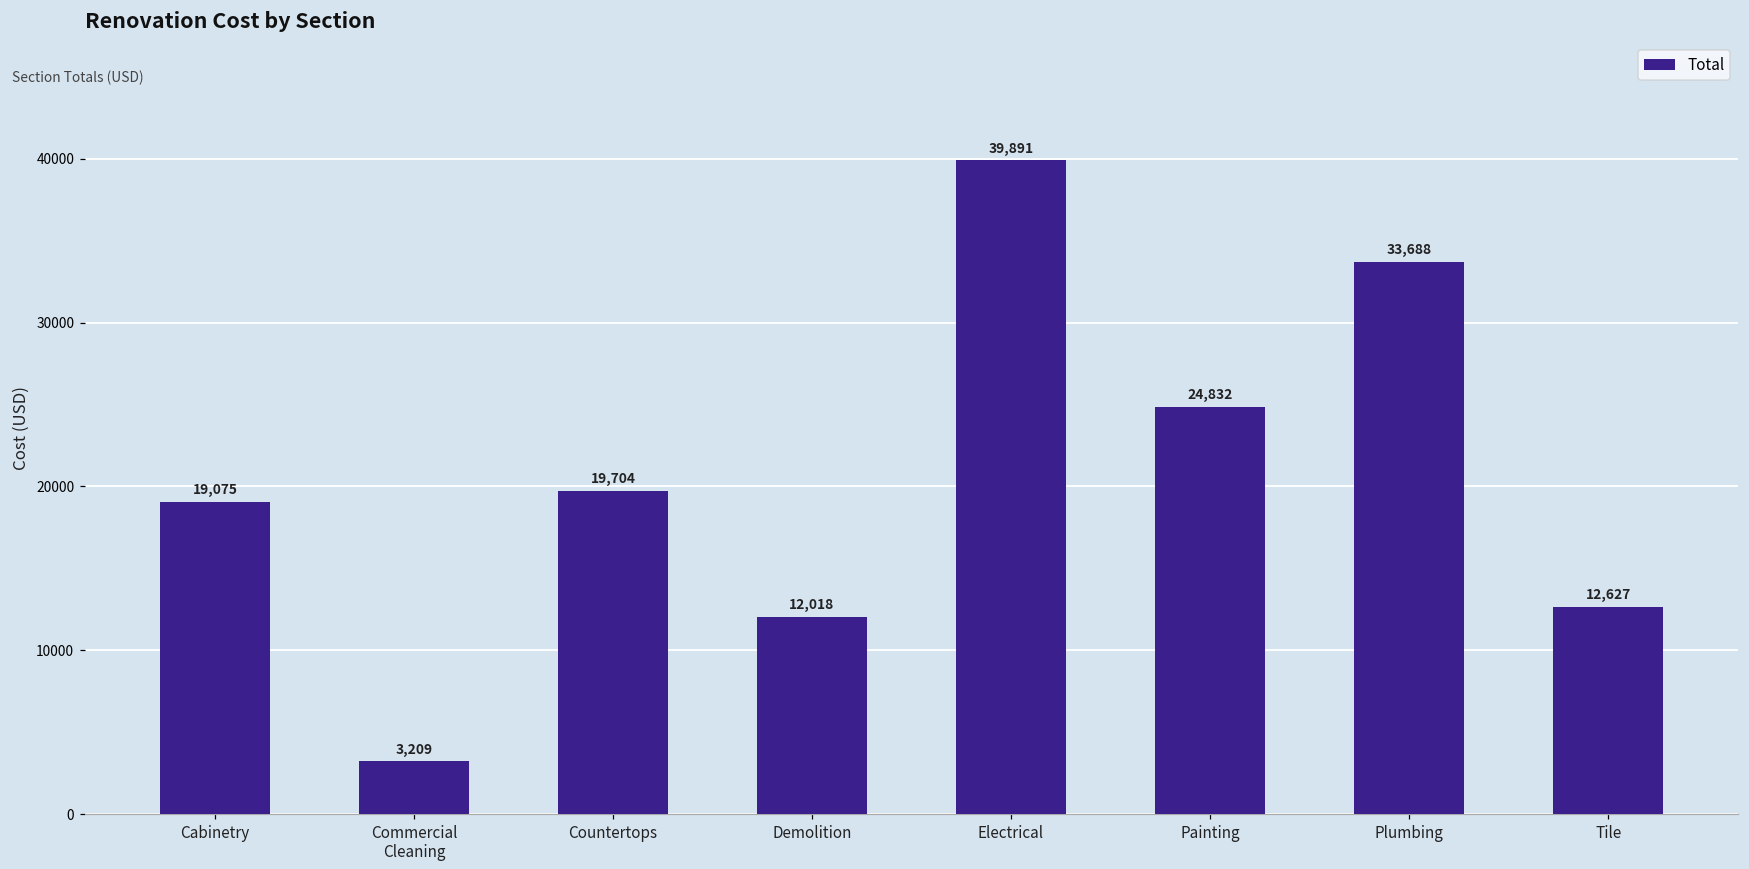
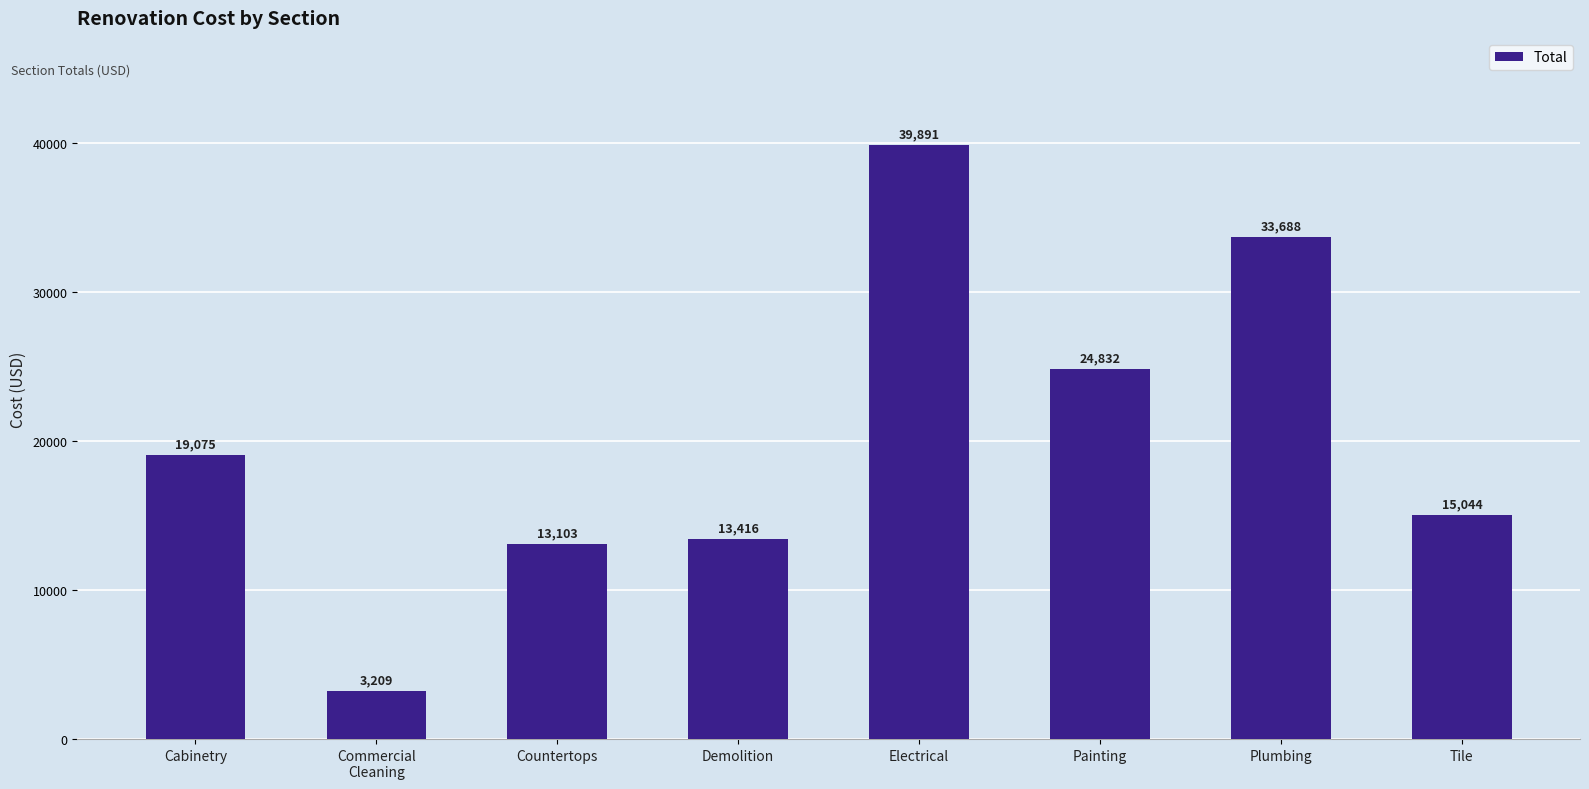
Countertops: 19,704 -> 13,103
Demolition: 12,018 -> 13,416
Tile: 12,627 -> 15,044
